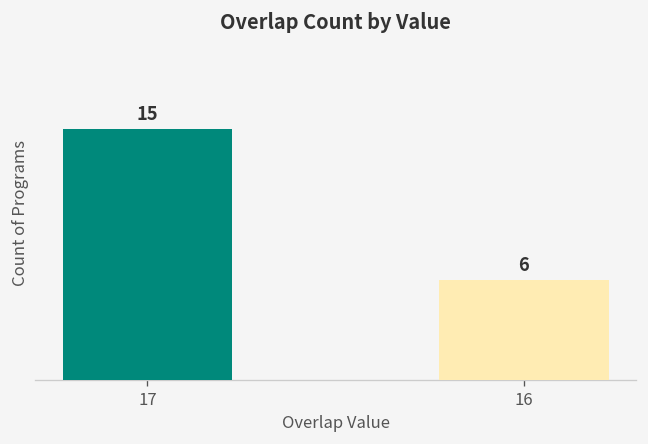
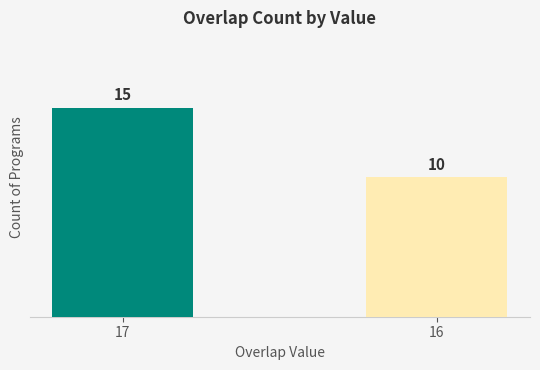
16: 6 -> 10
